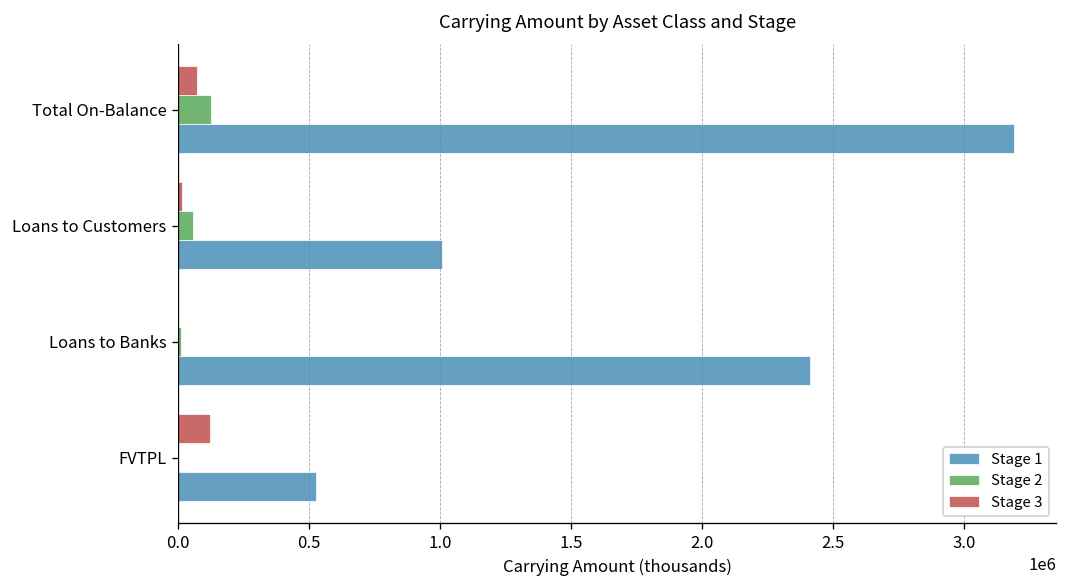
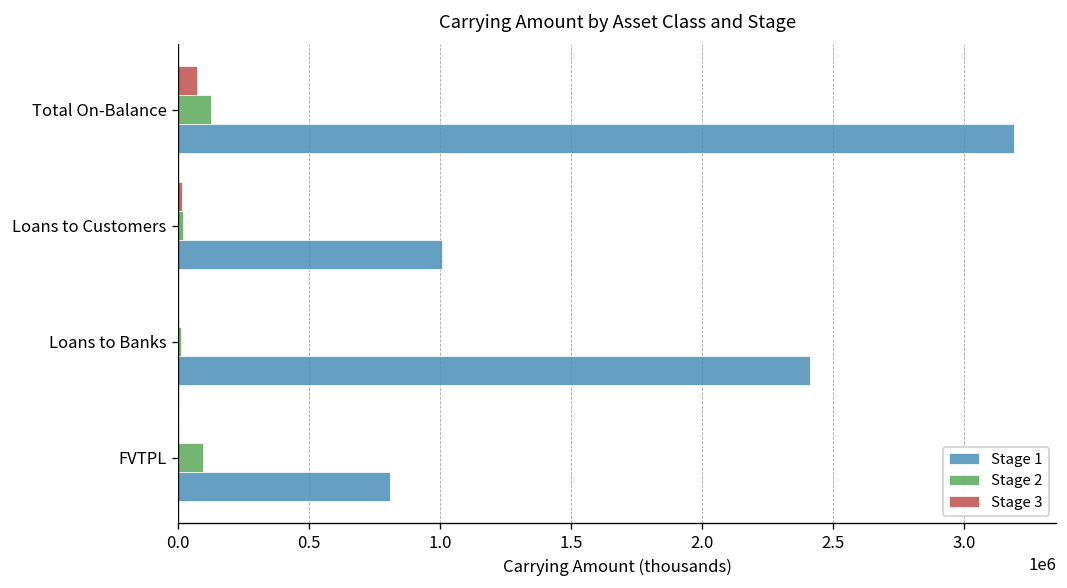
Stage 2, Loans to Customers: 60000 -> 20000
Stage 3, FVTPL: 120000 -> 0
Stage 2, FVTPL: 0 -> 100000
Stage 1, FVTPL: 520000 -> 810000
